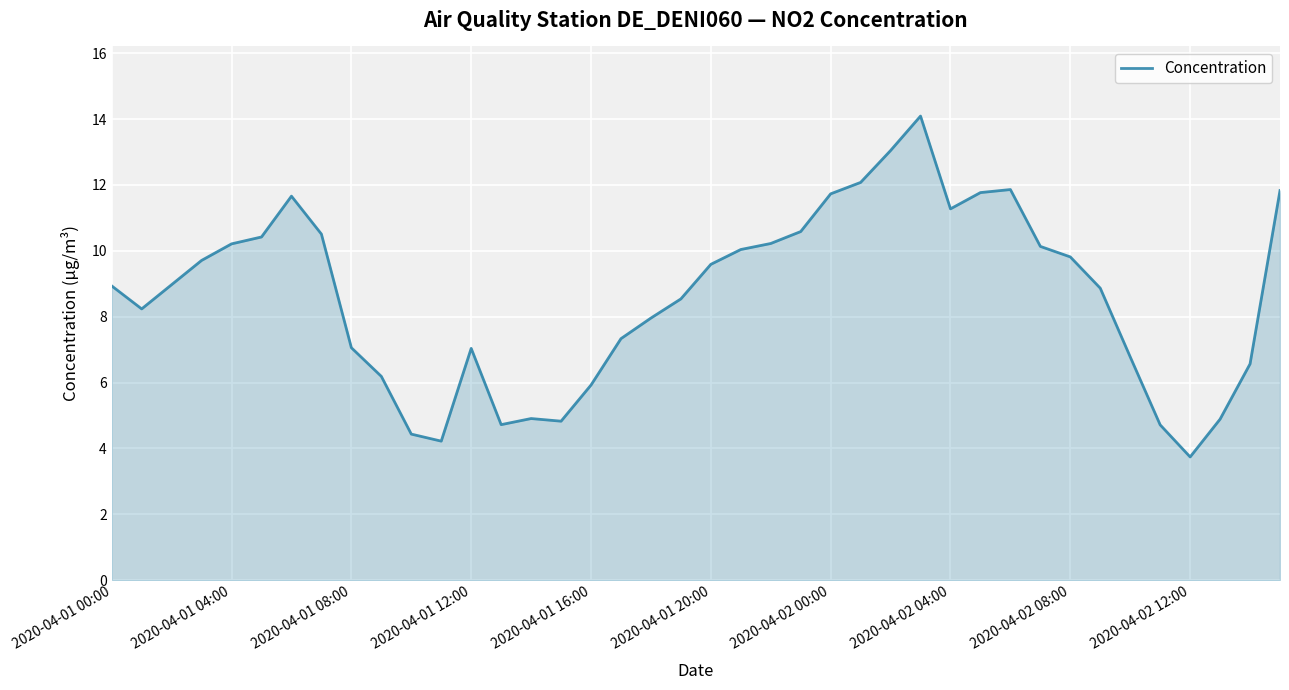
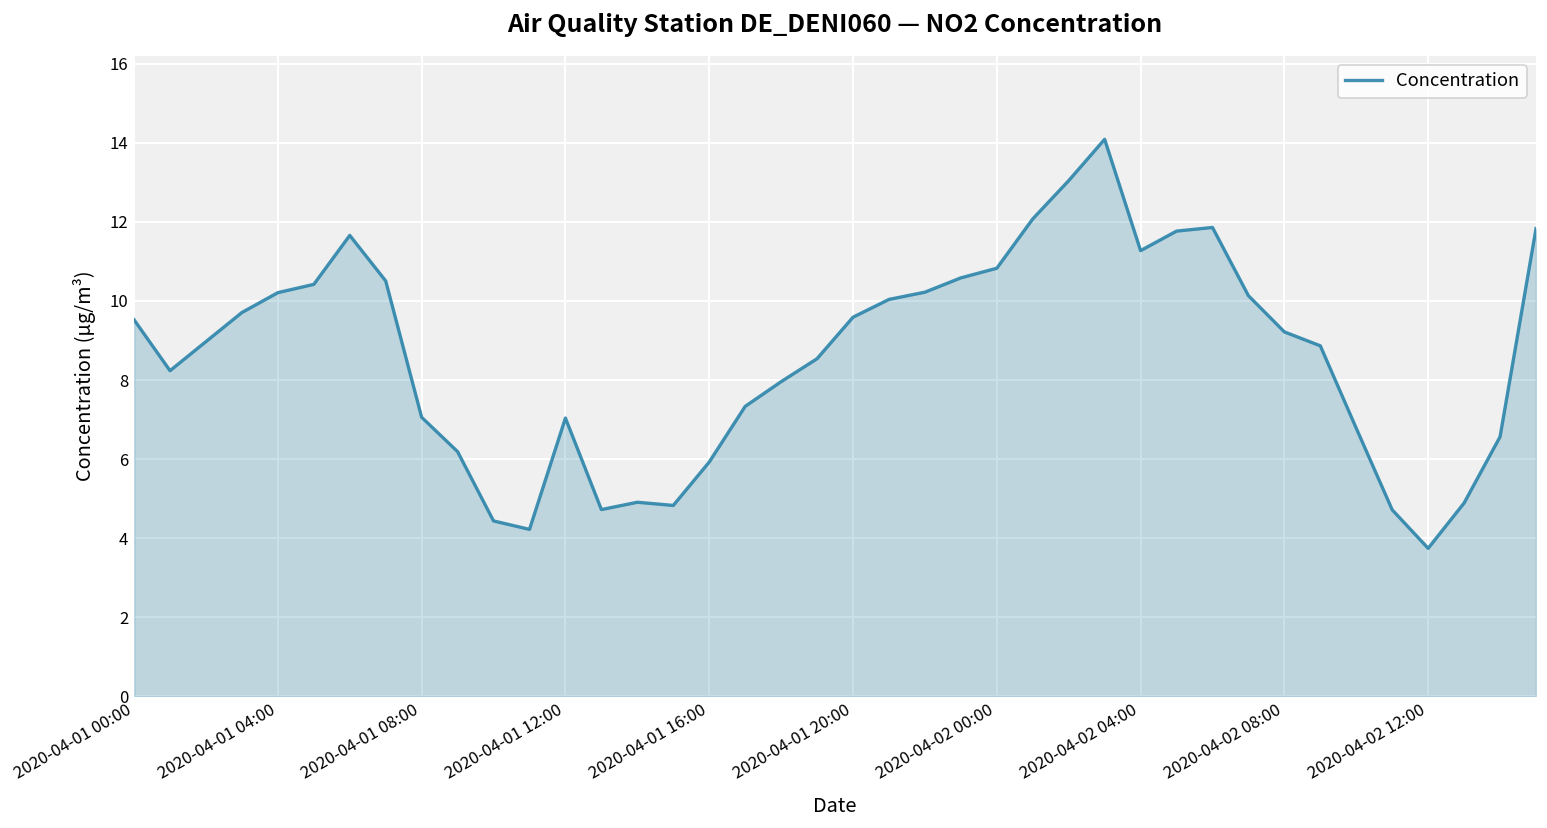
2020-04-01 00:00: 8.9 -> 9.5
2020-04-02 00:00: 11.7 -> 10.8
2020-04-02 08:00: 9.8 -> 9.2
